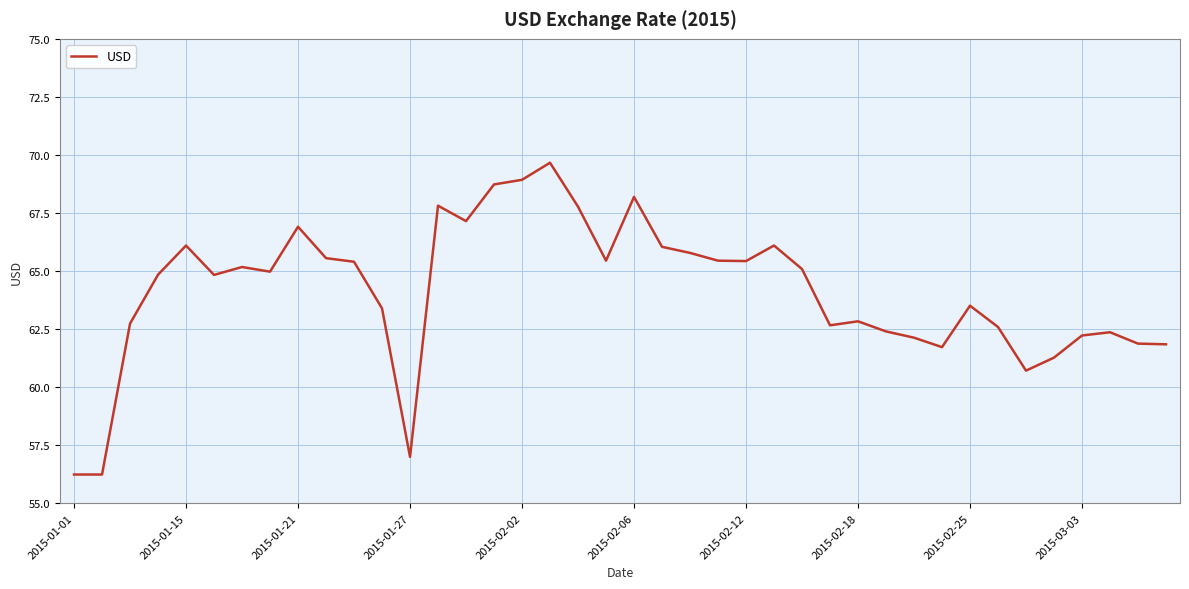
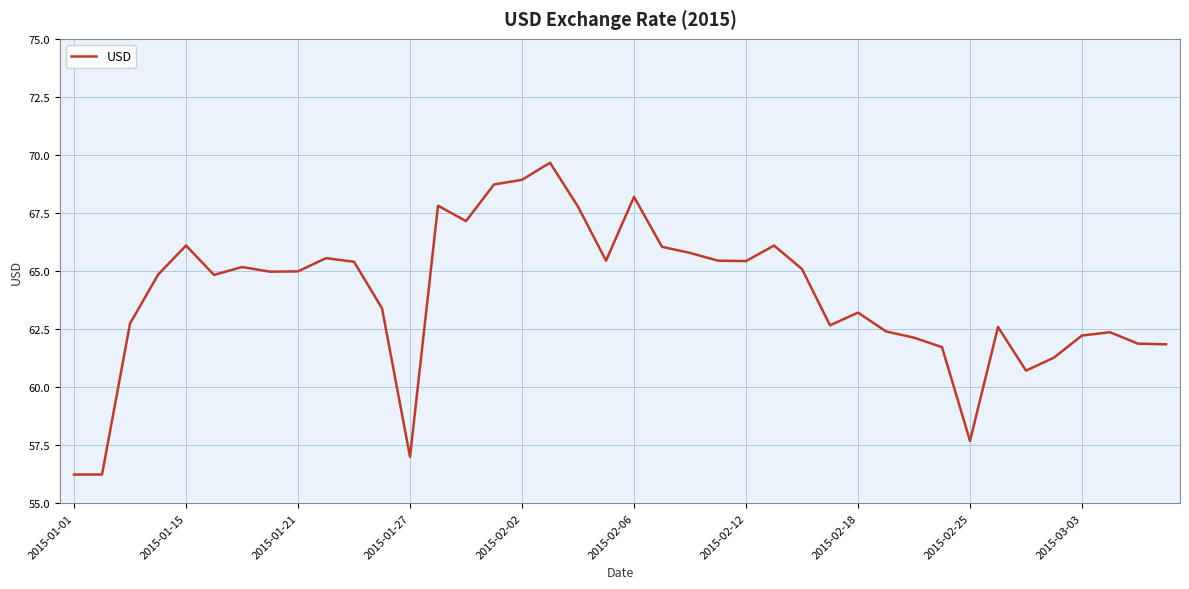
2015-01-21: 66.9 -> 65.0
2015-02-18: 62.8 -> 63.2
2015-02-25: 63.5 -> 57.7
